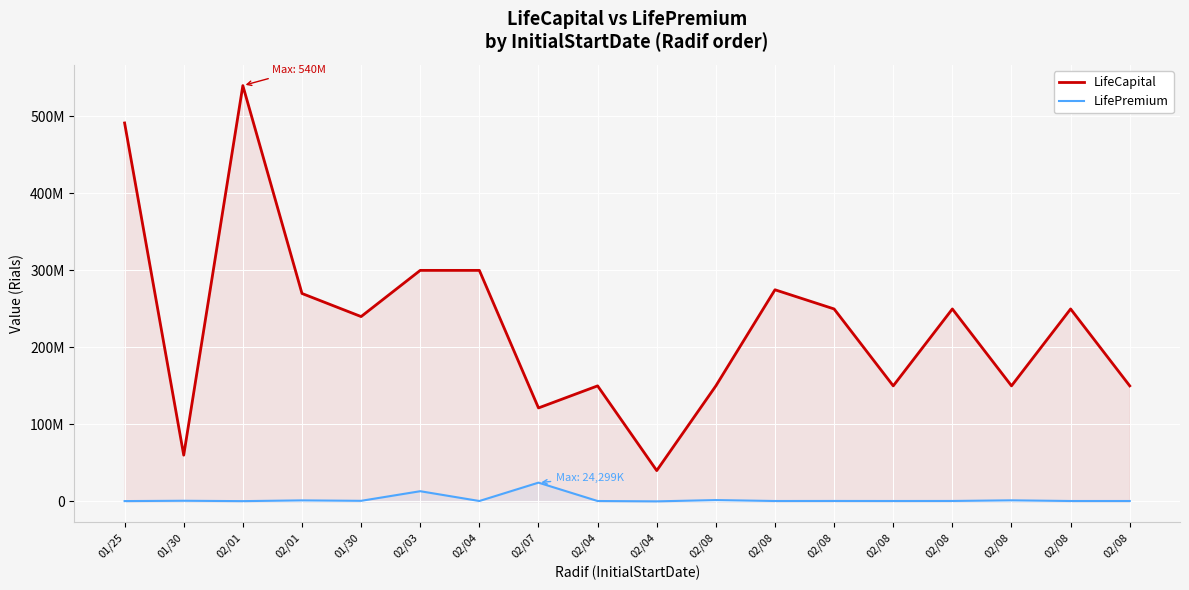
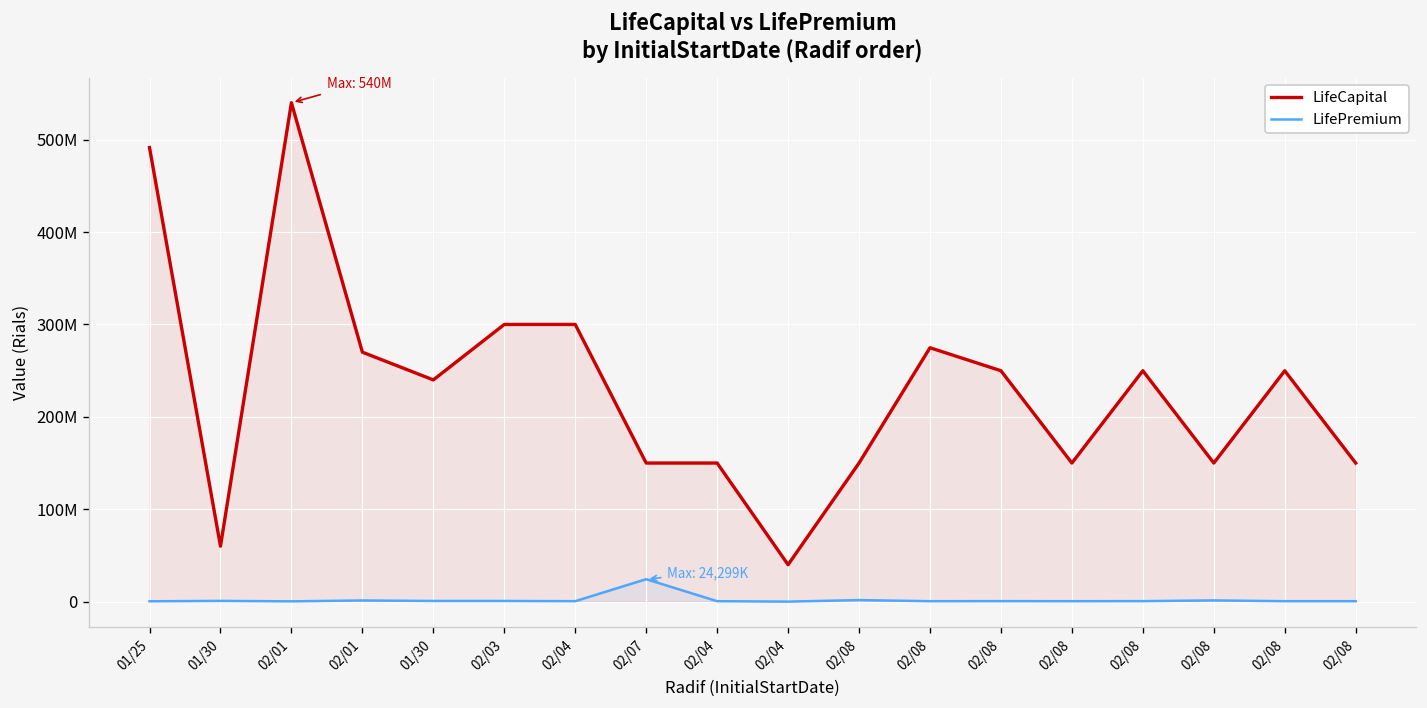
LifePremium, 02/03: 10000000 -> 0
LifeCapital, 02/07: 120000000 -> 150000000
